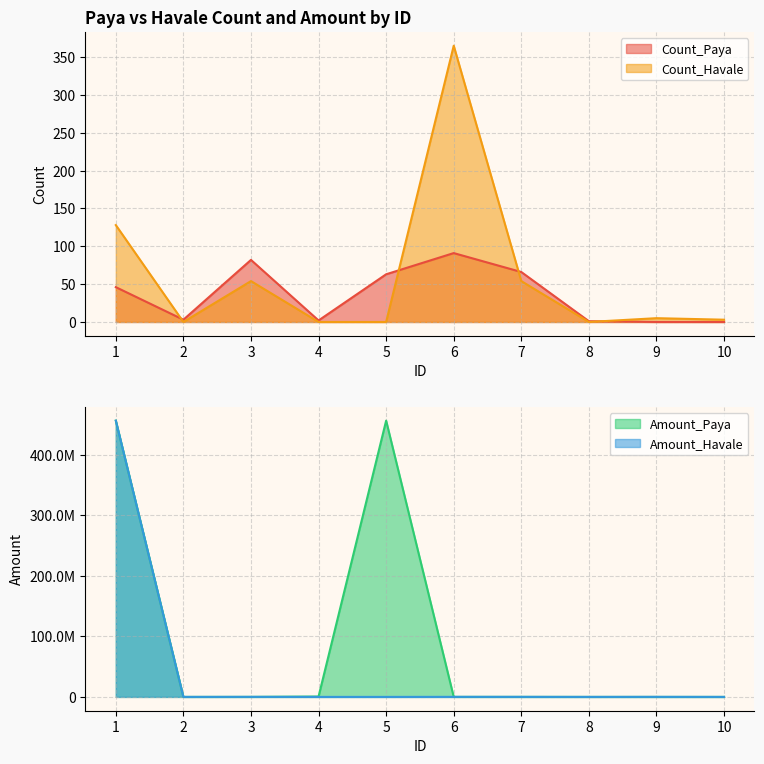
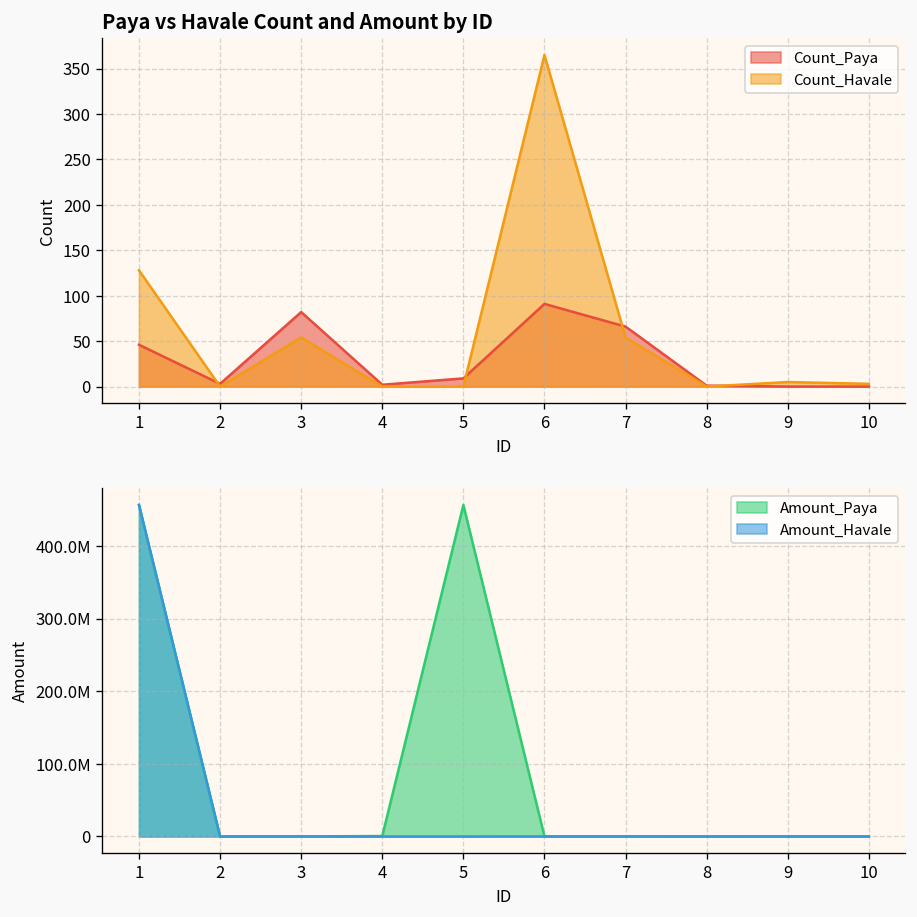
Paya vs Havale Count and Amount by ID, Count_Paya, 5: 60 -> 10
